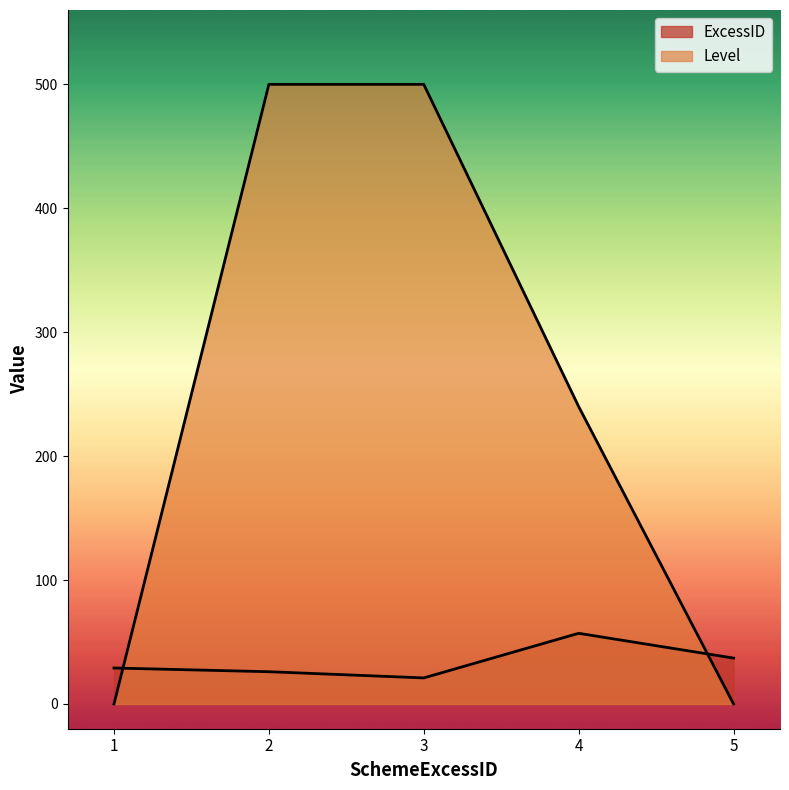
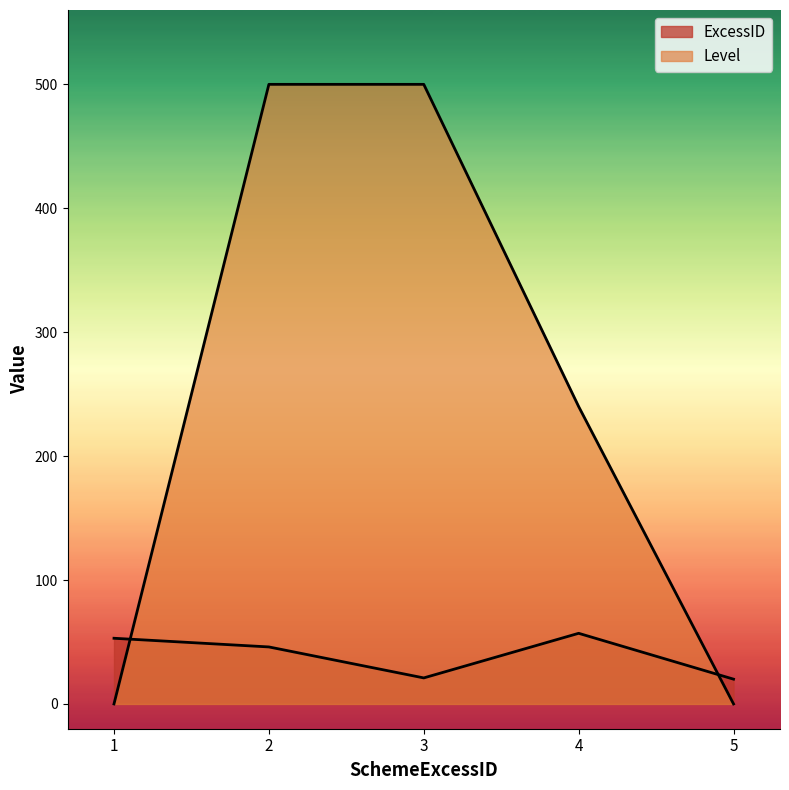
ExcessID, 1: 29 -> 53
ExcessID, 2: 26 -> 46
ExcessID, 5: 37 -> 20
